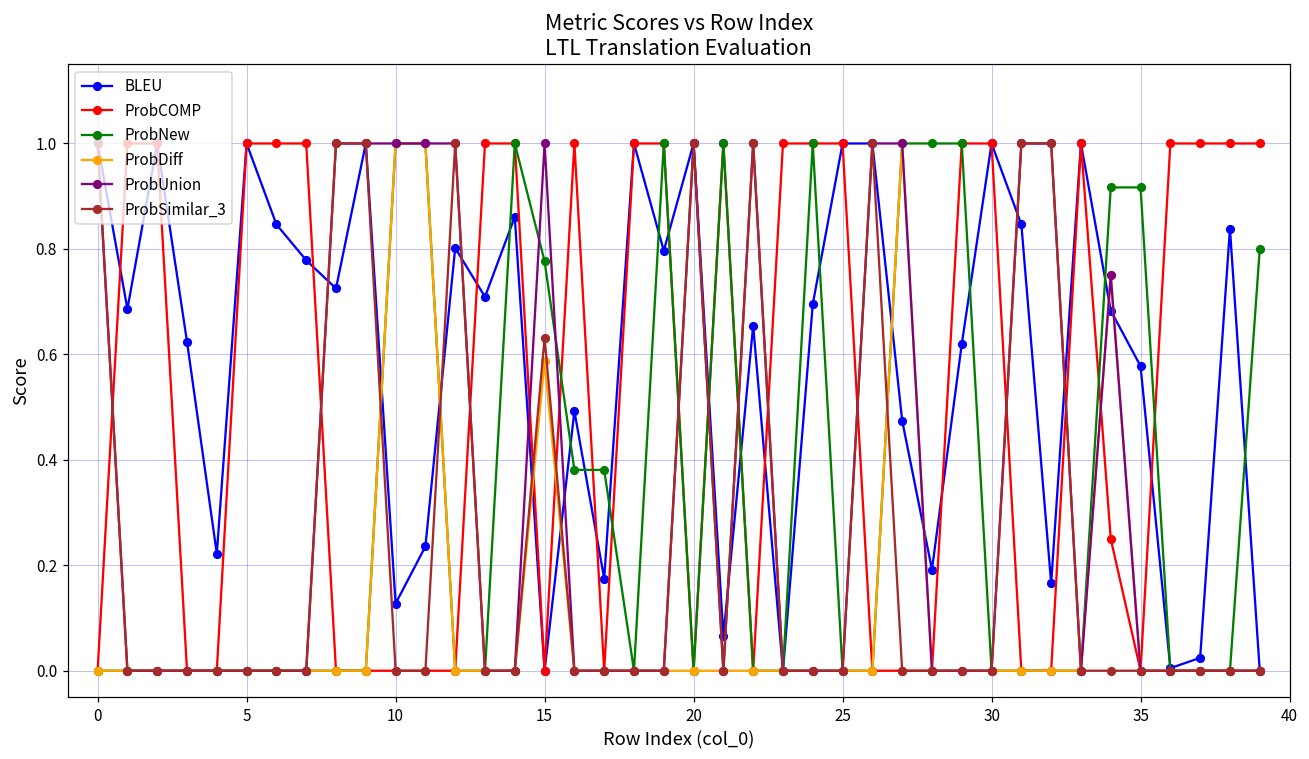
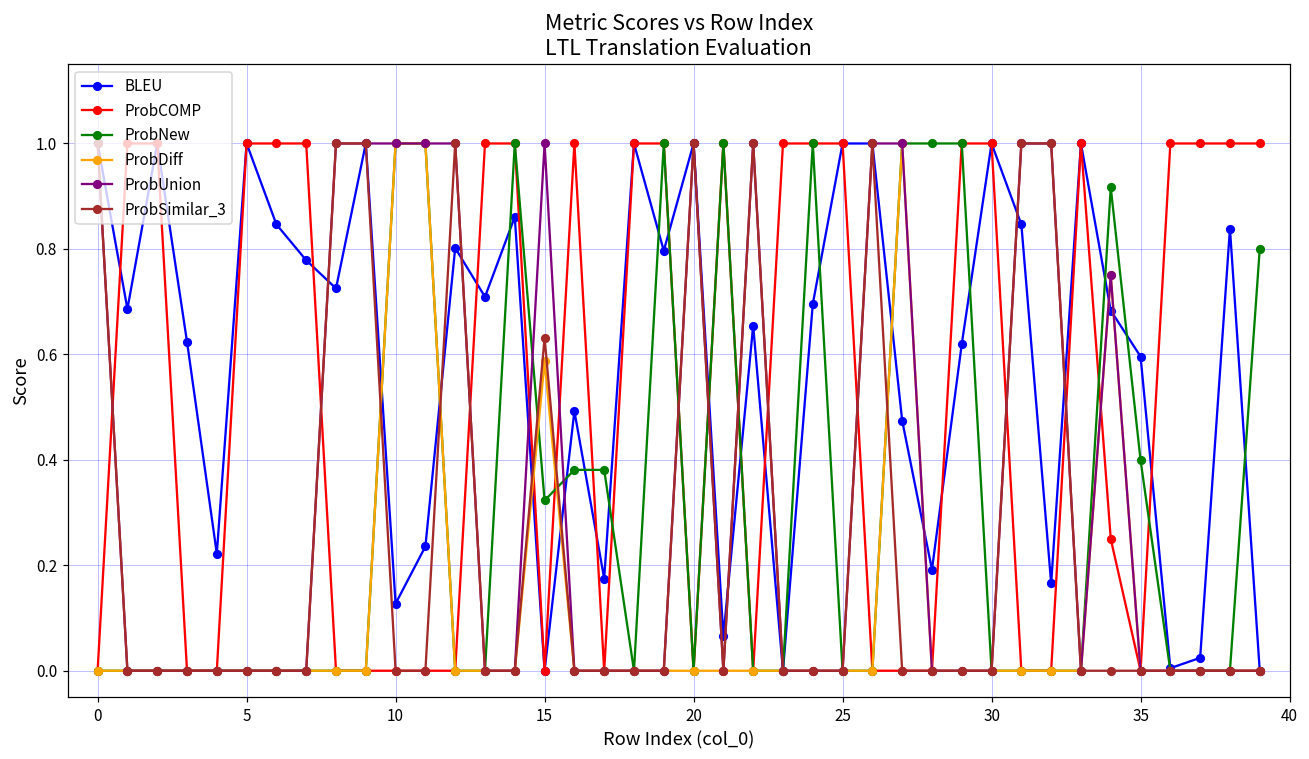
ProbNew, 15: 0.78 -> 0.32
BLEU, 35: 0.58 -> 0.60
ProbNew, 35: 0.92 -> 0.40
